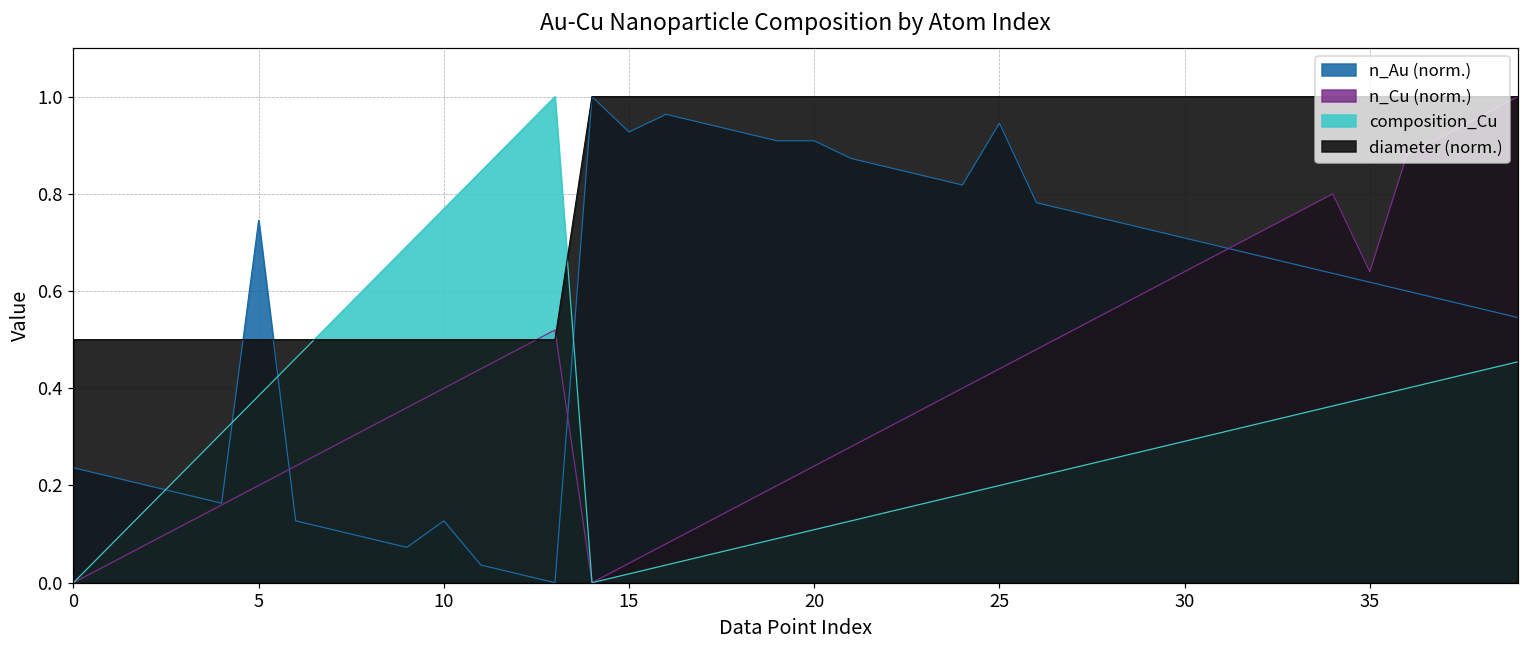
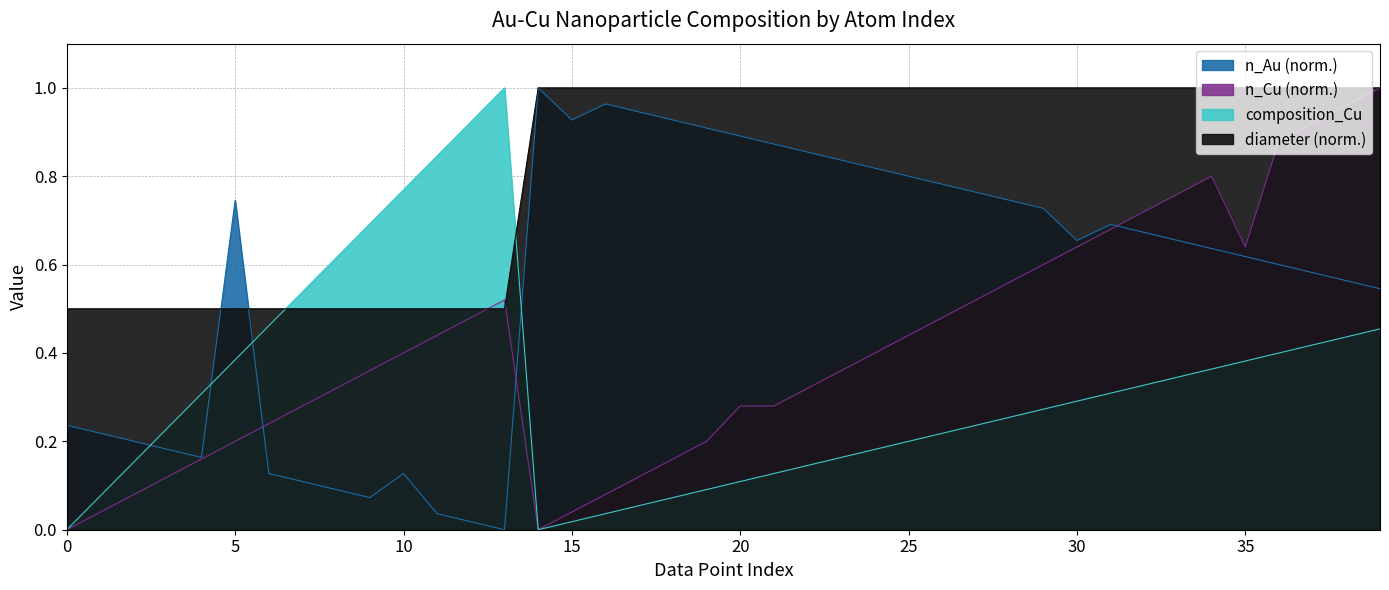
n_Au (norm.), 20: 0.91 -> 0.89
n_Cu (norm.), 20: 0.24 -> 0.28
n_Au (norm.), 25: 0.95 -> 0.80
n_Au (norm.), 30: 0.71 -> 0.65
